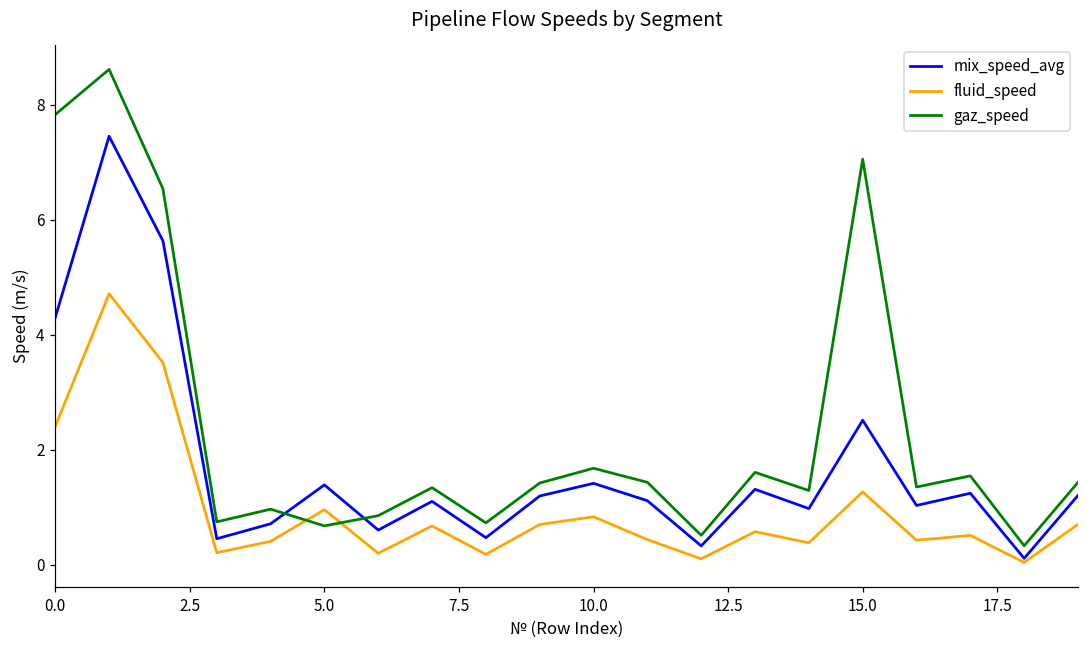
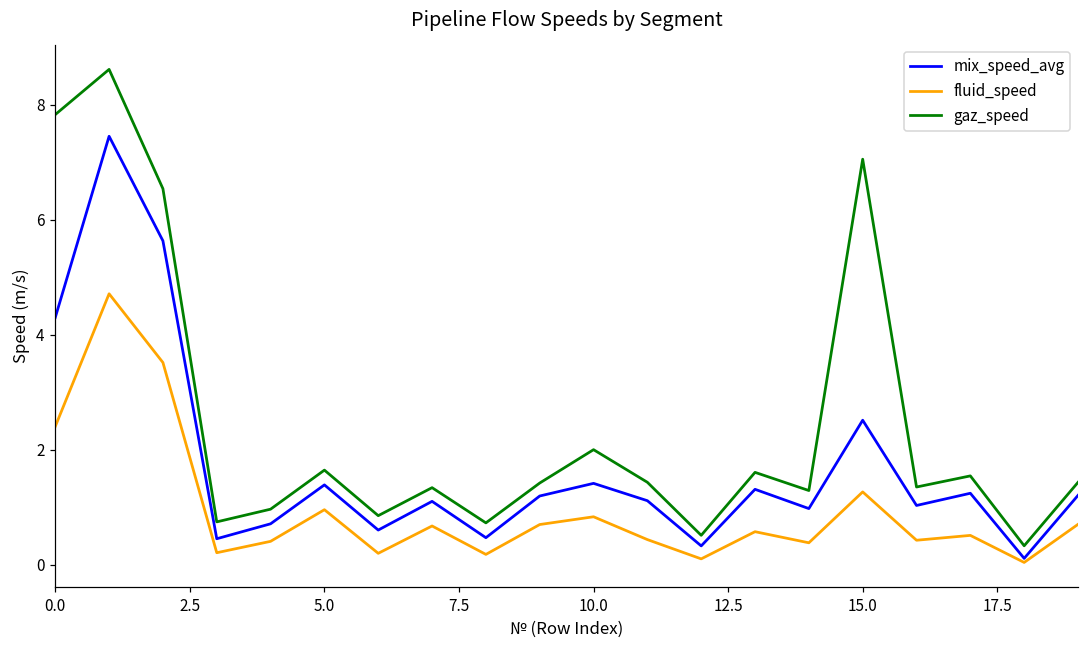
gaz_speed, 5.0: 0.7 -> 1.6
gaz_speed, 10.0: 1.7 -> 2.0
